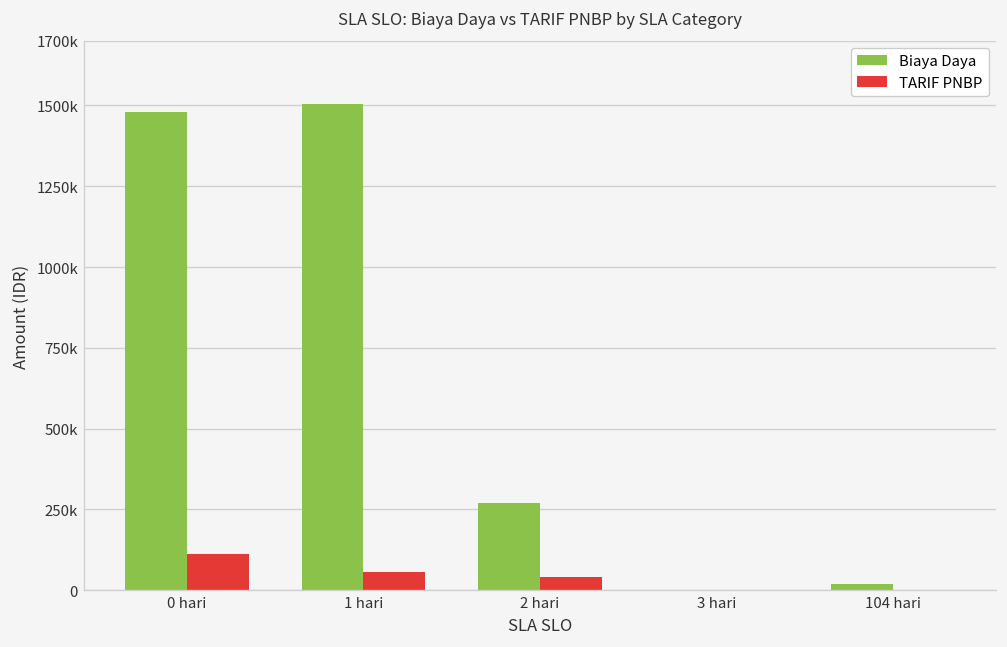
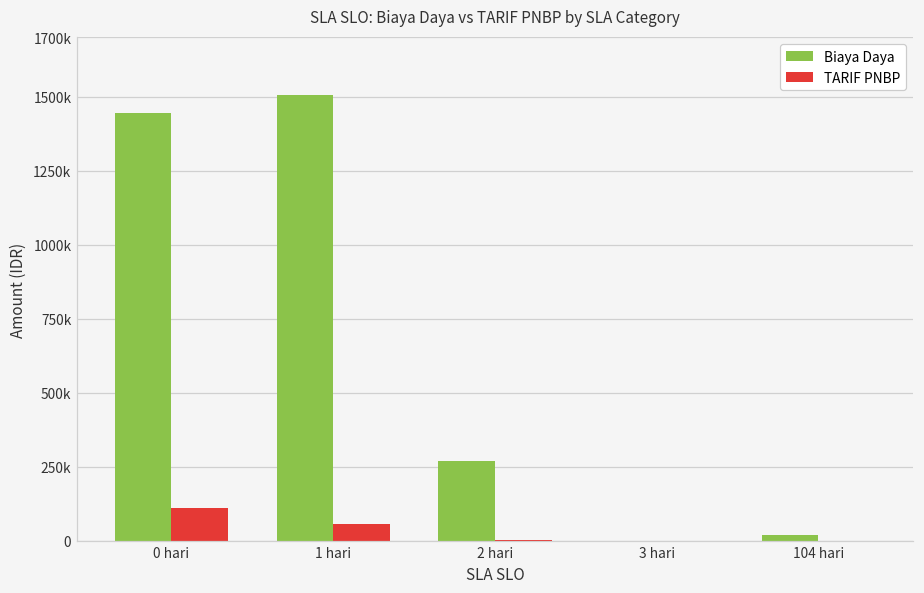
Biaya Daya, 0 hari: 1480000 -> 1450000
TARIF PNBP, 2 hari: 40000 -> 0
